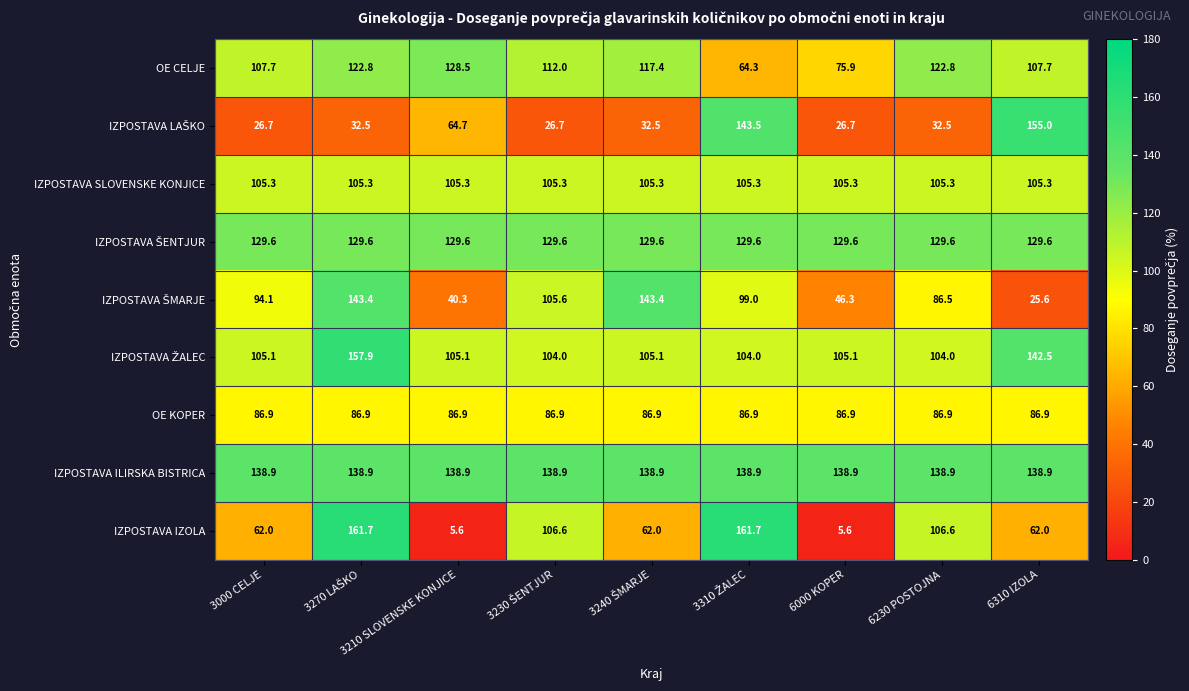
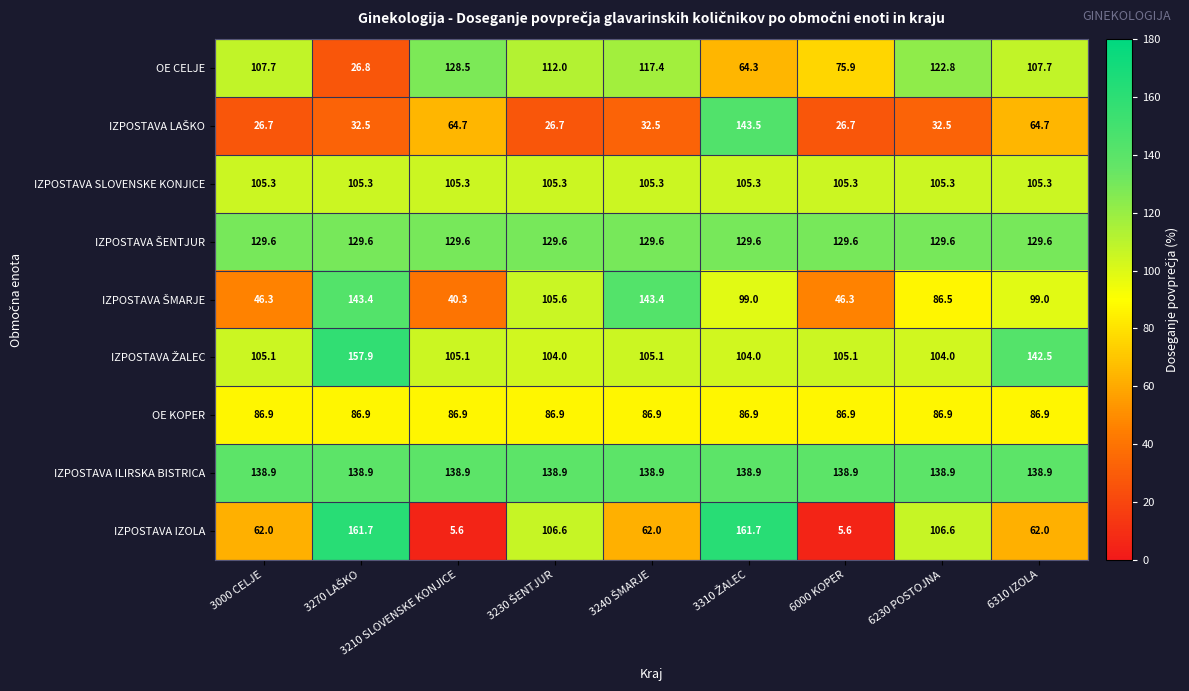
OE CELJE, 3270 LAŠKO: 122.8 -> 26.8
IZPOSTAVA LAŠKO, 6310 IZOLA: 155.0 -> 64.7
IZPOSTAVA ŠMARJE, 3000 CELJE: 94.1 -> 46.3
IZPOSTAVA ŠMARJE, 6310 IZOLA: 25.6 -> 99.0
